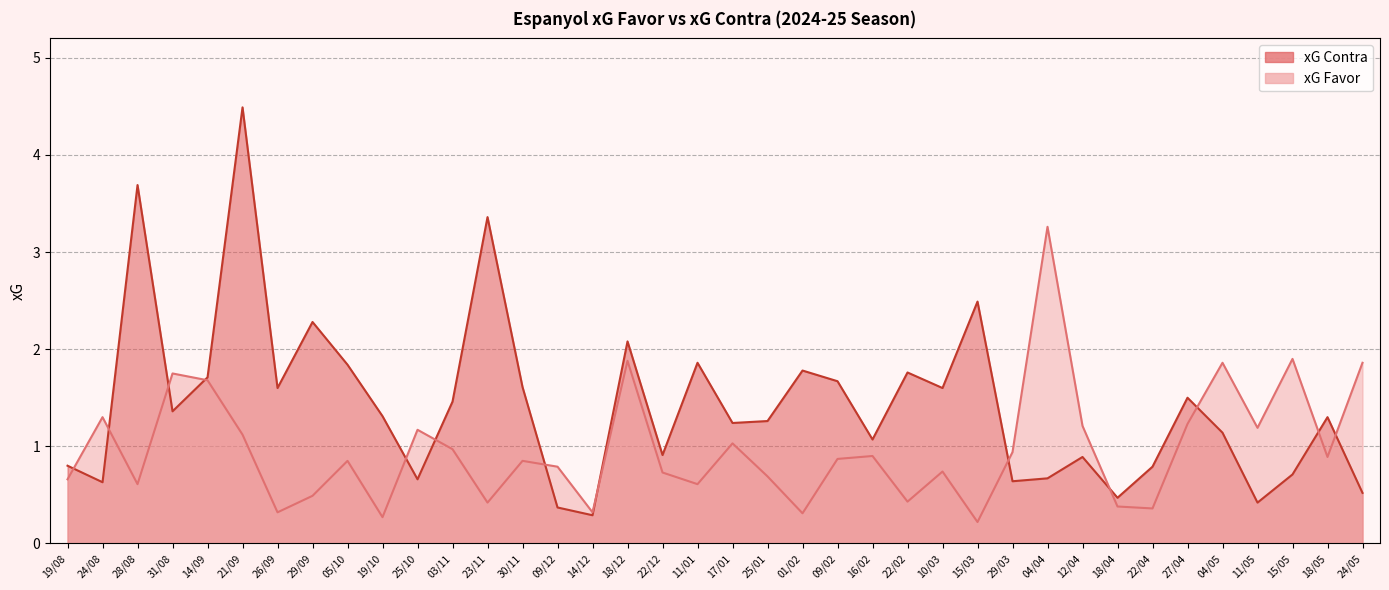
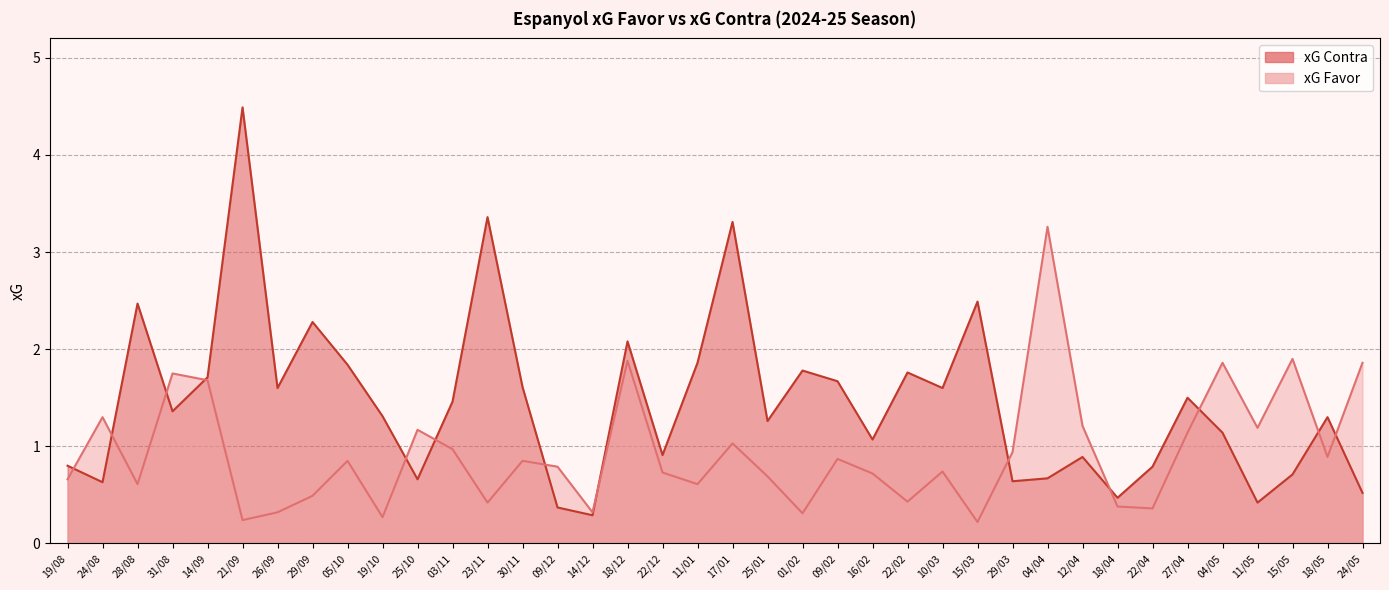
xG Contra, 28/08: 3.7 -> 2.5
xG Favor, 21/09: 1.1 -> 0.2
xG Contra, 17/01: 1.2 -> 3.3
xG Favor, 16/02: 0.9 -> 0.7
xG Favor, 27/04: 1.2 -> 1.1
